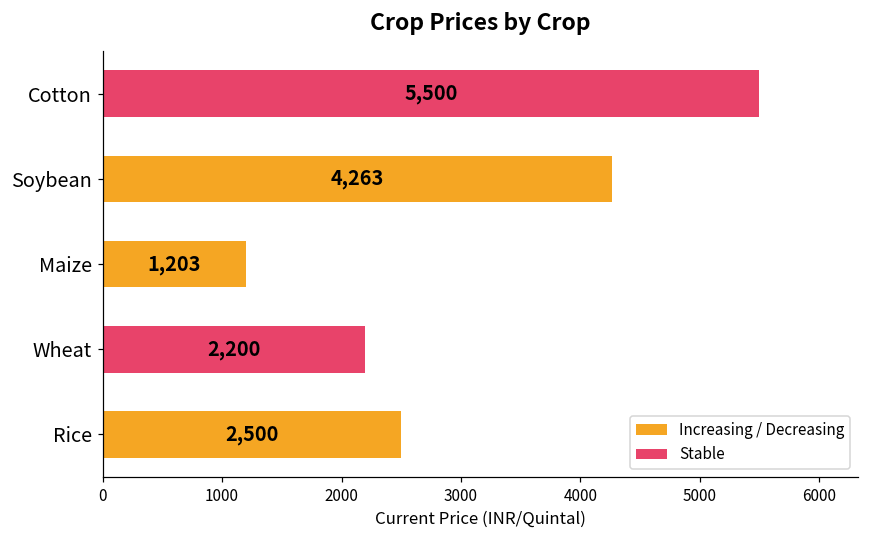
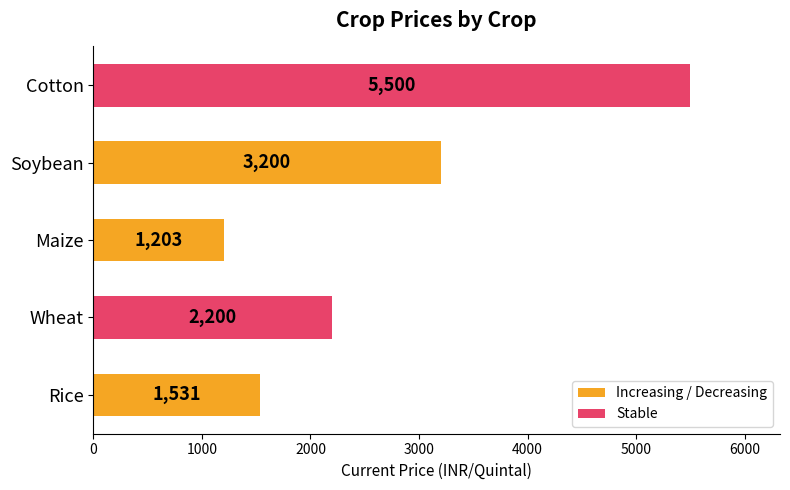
Soybean: 4,263 -> 3,200
Rice: 2,500 -> 1,531
